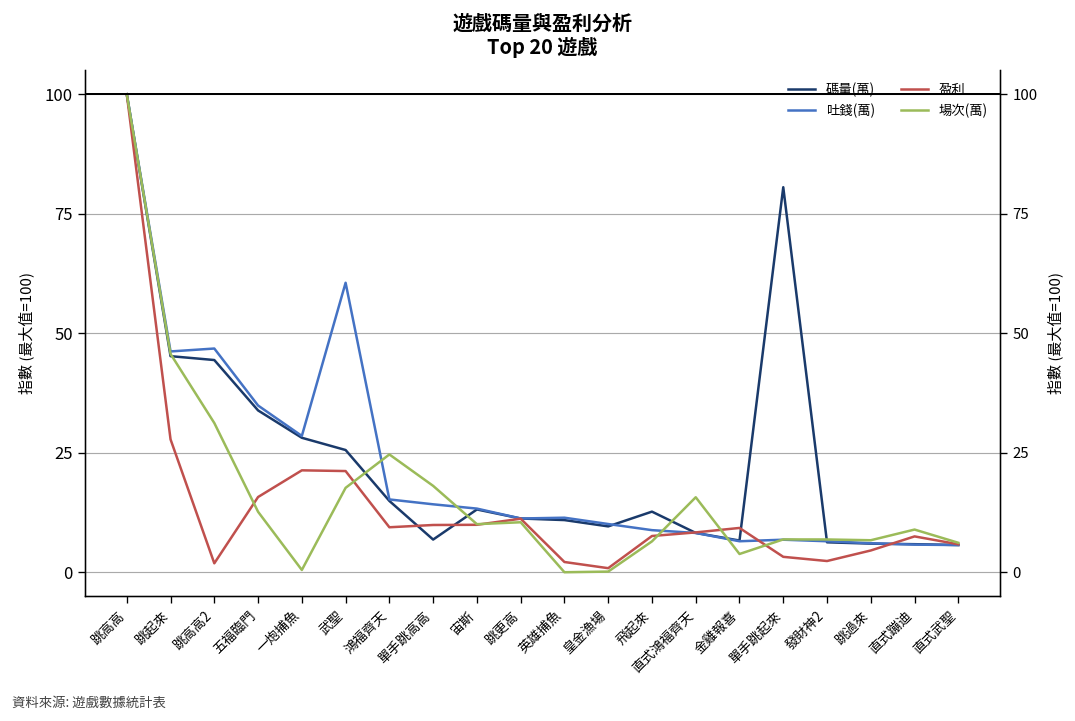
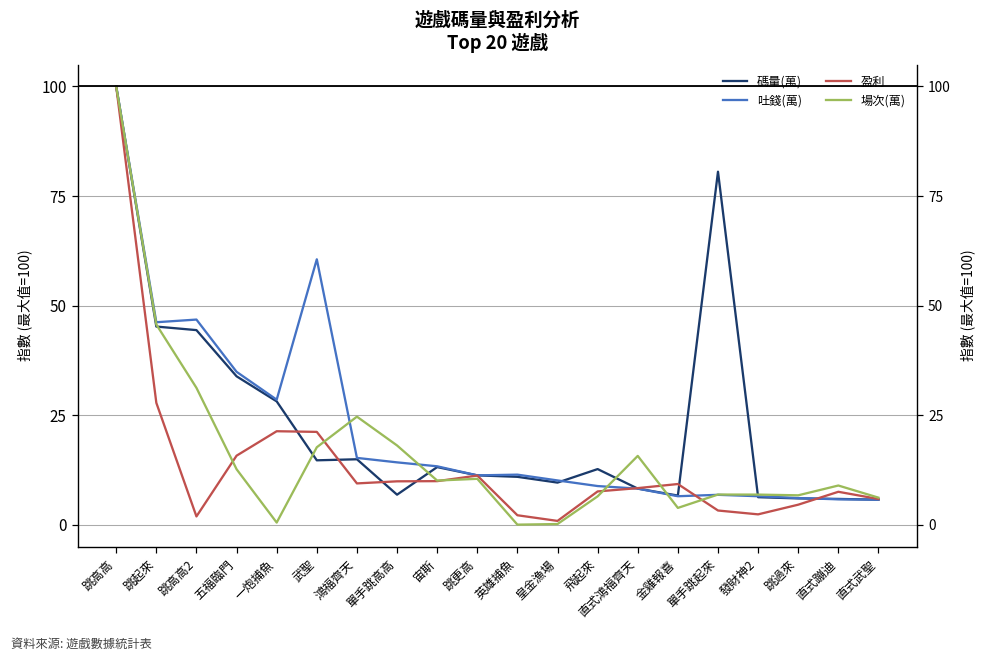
碼量(萬), 武聖: 26 -> 15
